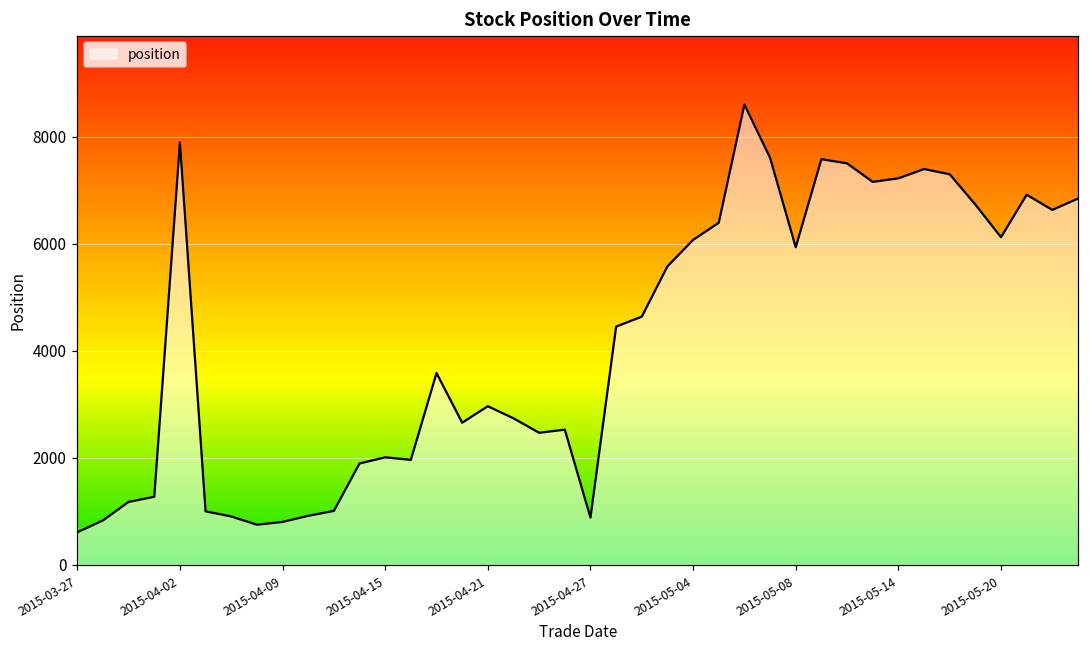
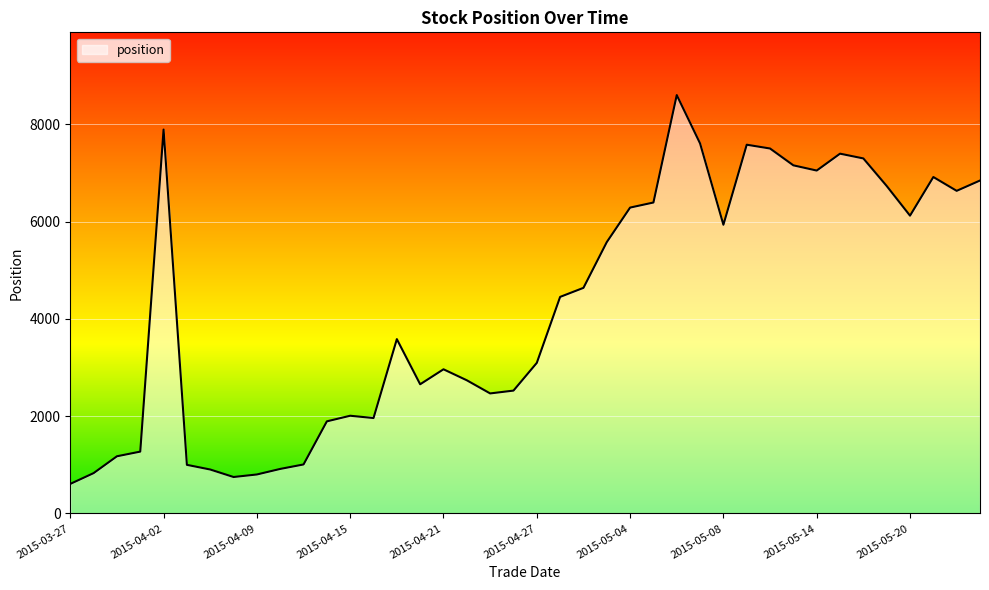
2015-04-27: 900 -> 3100
2015-05-04: 6100 -> 6300
2015-05-14: 7200 -> 7000
